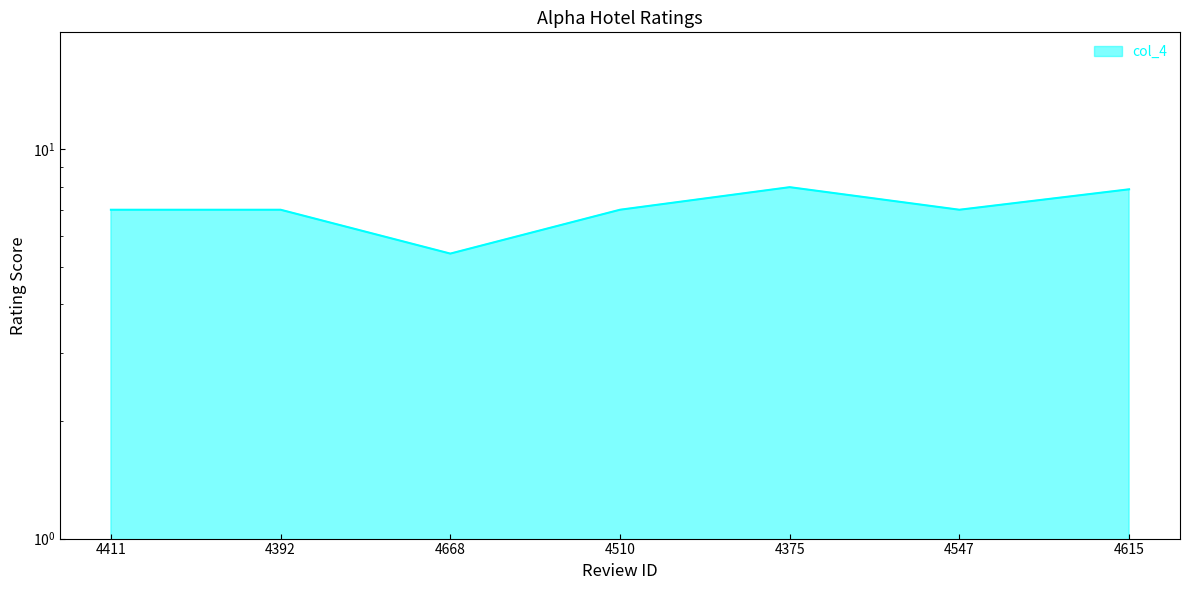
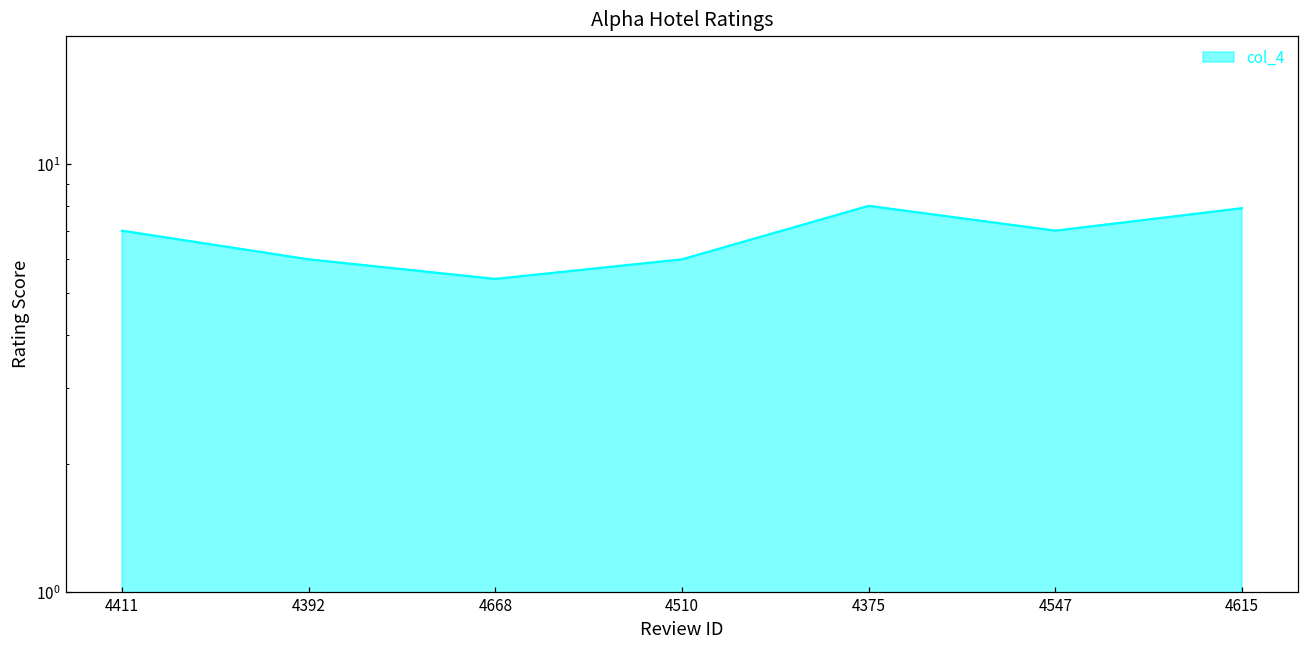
4392: 7 -> 6
4510: 7 -> 6
